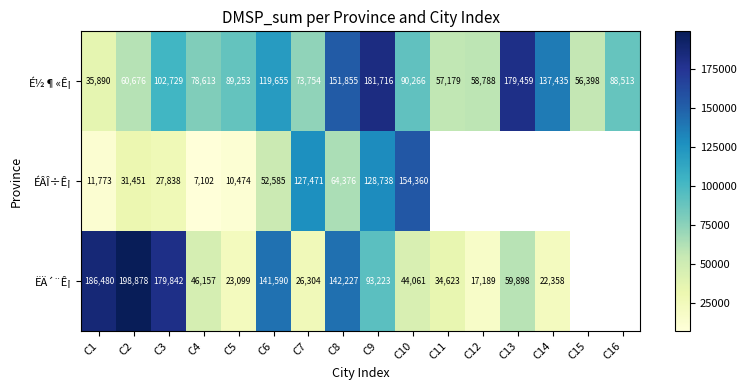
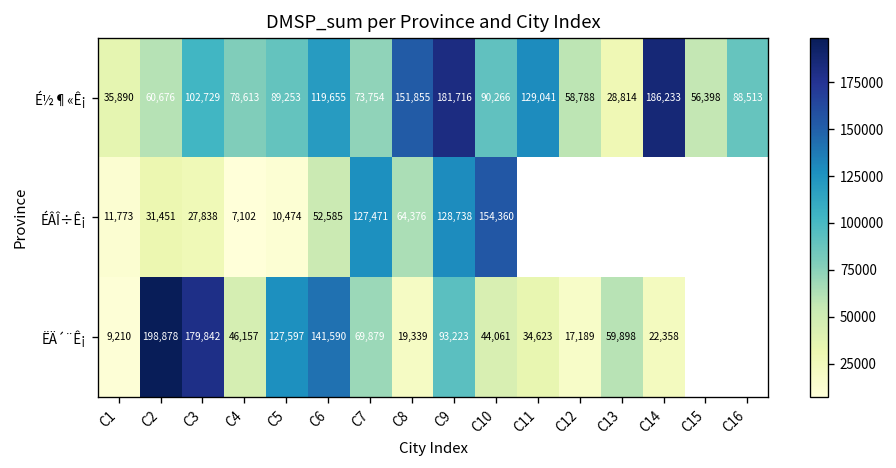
É½¶«Ê¡, C11: 57,179 -> 129,041
É½¶«Ê¡, C13: 179,459 -> 28,814
É½¶«Ê¡, C14: 137,435 -> 186,233
ËÄ´¨Ê¡, C1: 186,480 -> 9,210
ËÄ´¨Ê¡, C5: 23,099 -> 127,597
ËÄ´¨Ê¡, C7: 26,304 -> 69,879
ËÄ´¨Ê¡, C8: 142,227 -> 19,339
